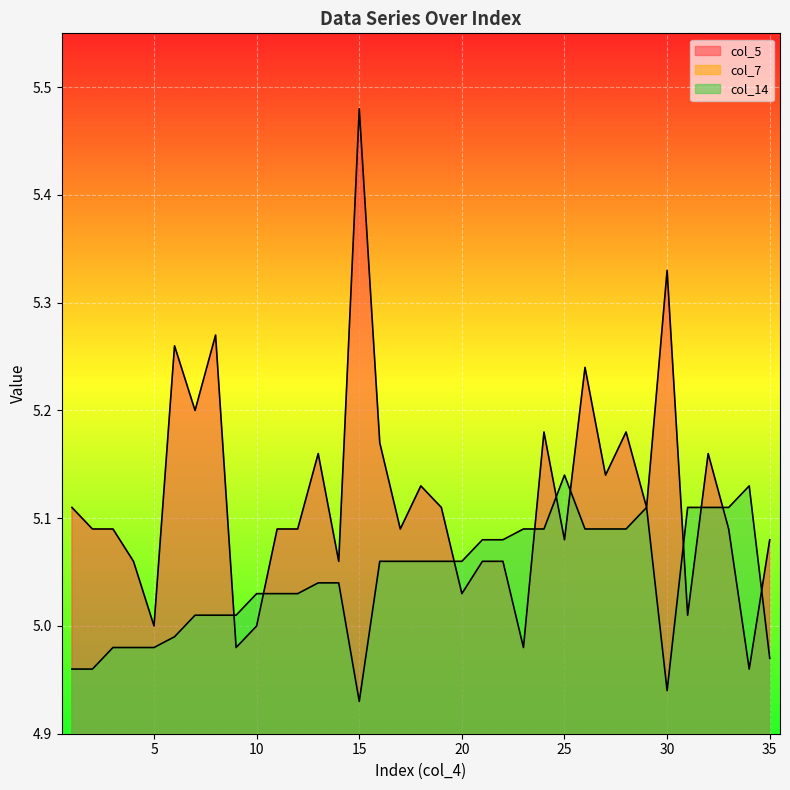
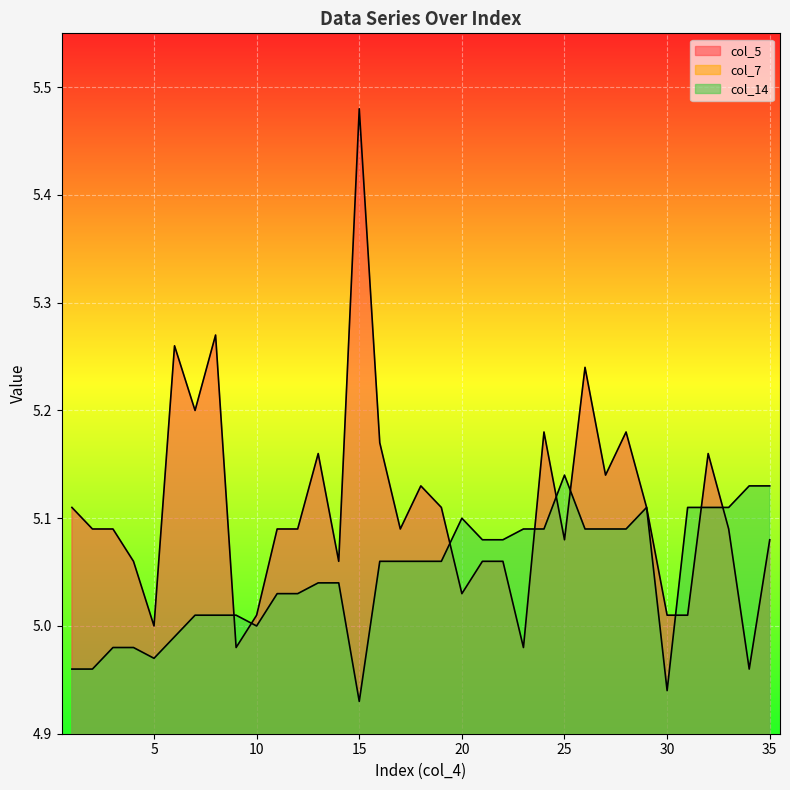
col_14, 5: 4.98 -> 4.97
col_5, 10: 5.00 -> 5.01
col_14, 10: 5.03 -> 5.00
col_14, 20: 5.06 -> 5.10
col_5, 30: 5.33 -> 5.01
col_14, 35: 4.97 -> 5.13
